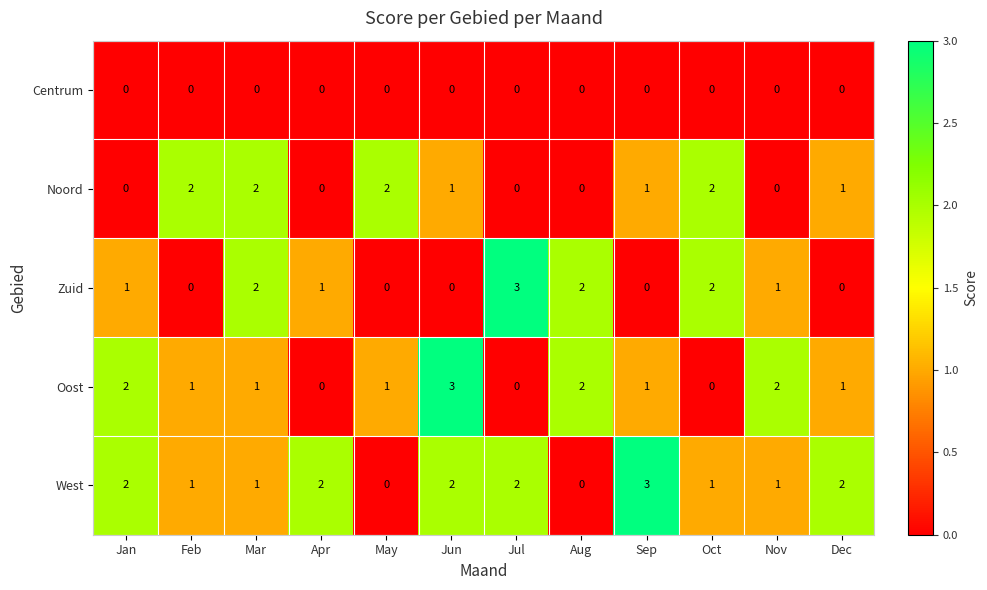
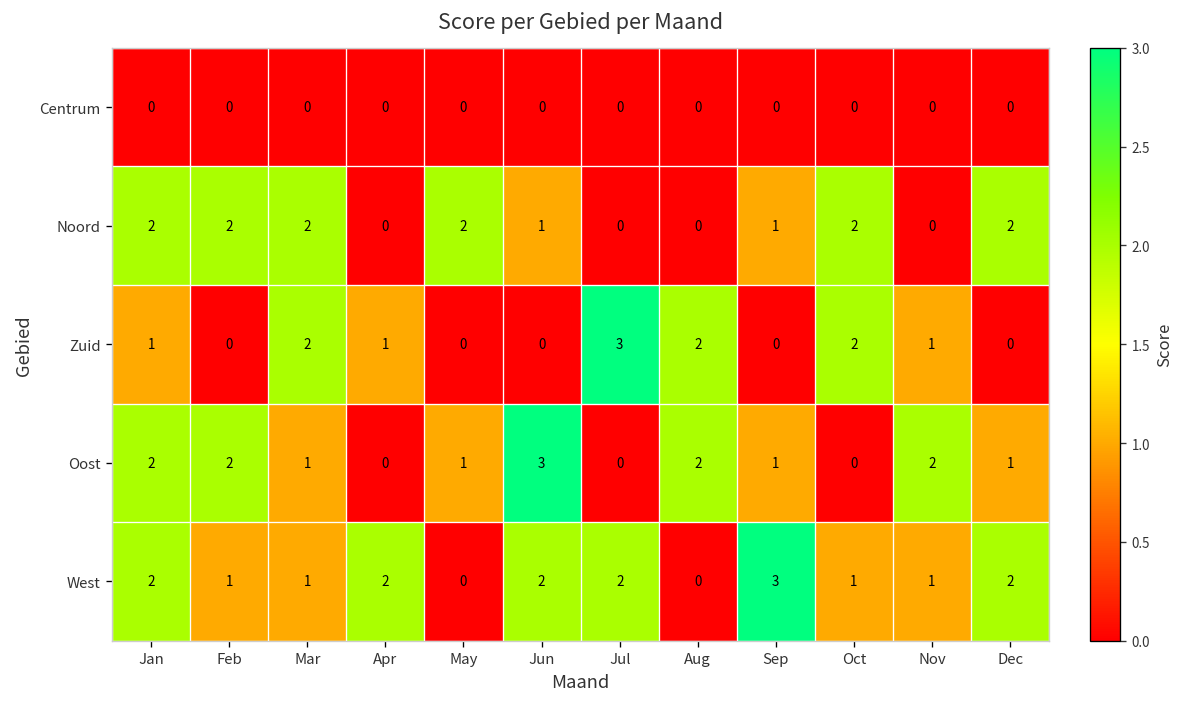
Noord, Jan: 0 -> 2
Noord, Dec: 1 -> 2
Oost, Feb: 1 -> 2
